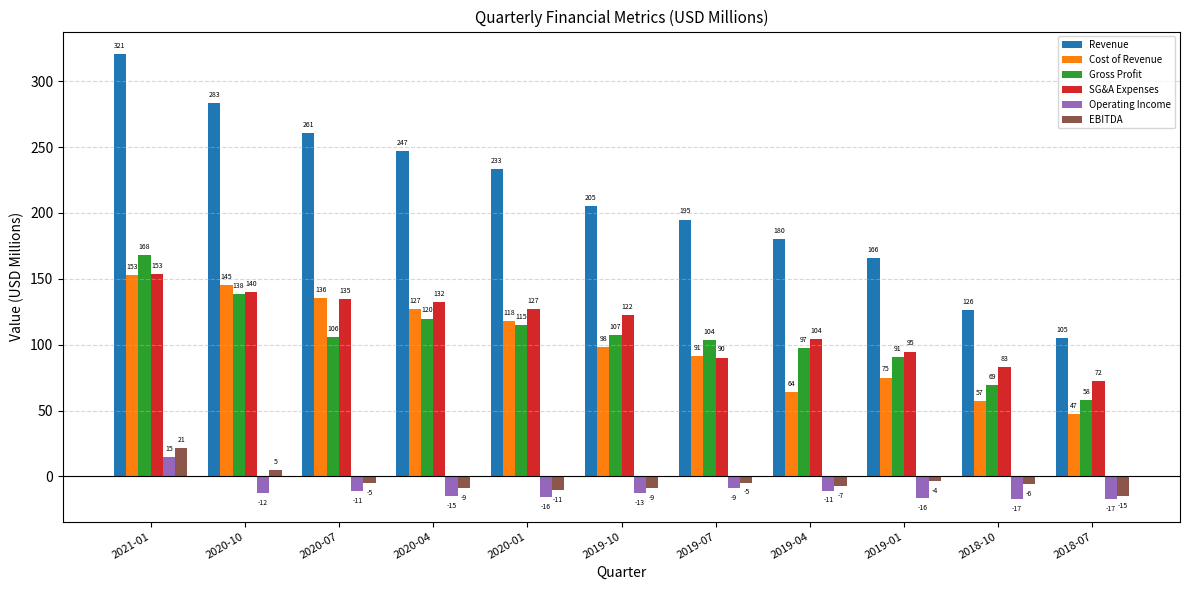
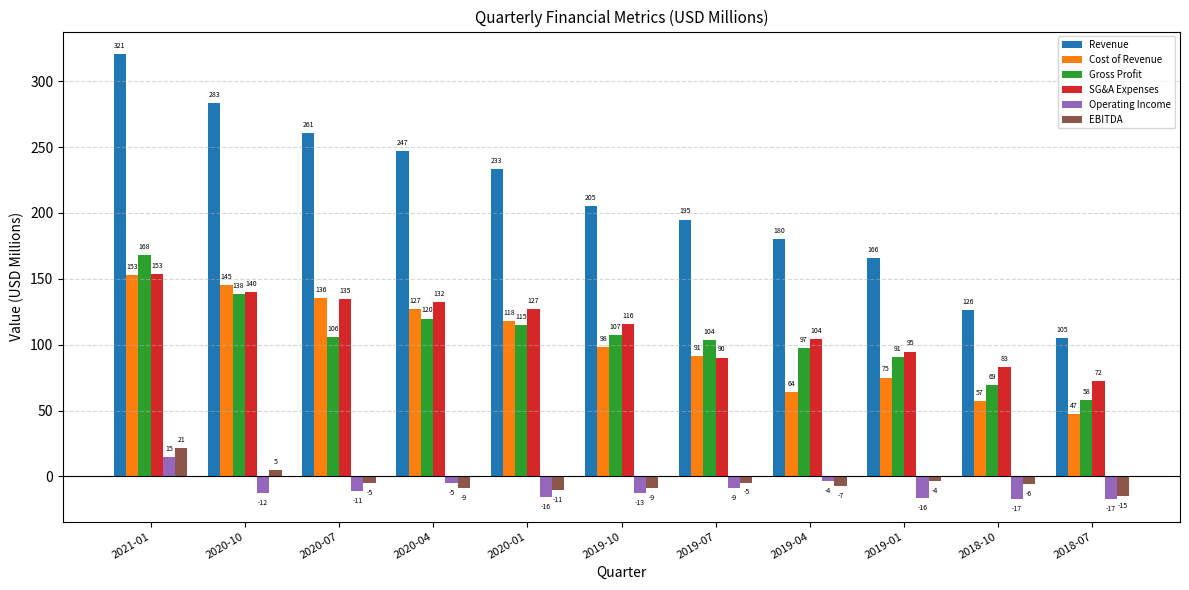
Operating Income, 2020-04: -15 -> -5
SG&A Expenses, 2019-10: 122 -> 116
Operating Income, 2019-04: -11 -> -4
